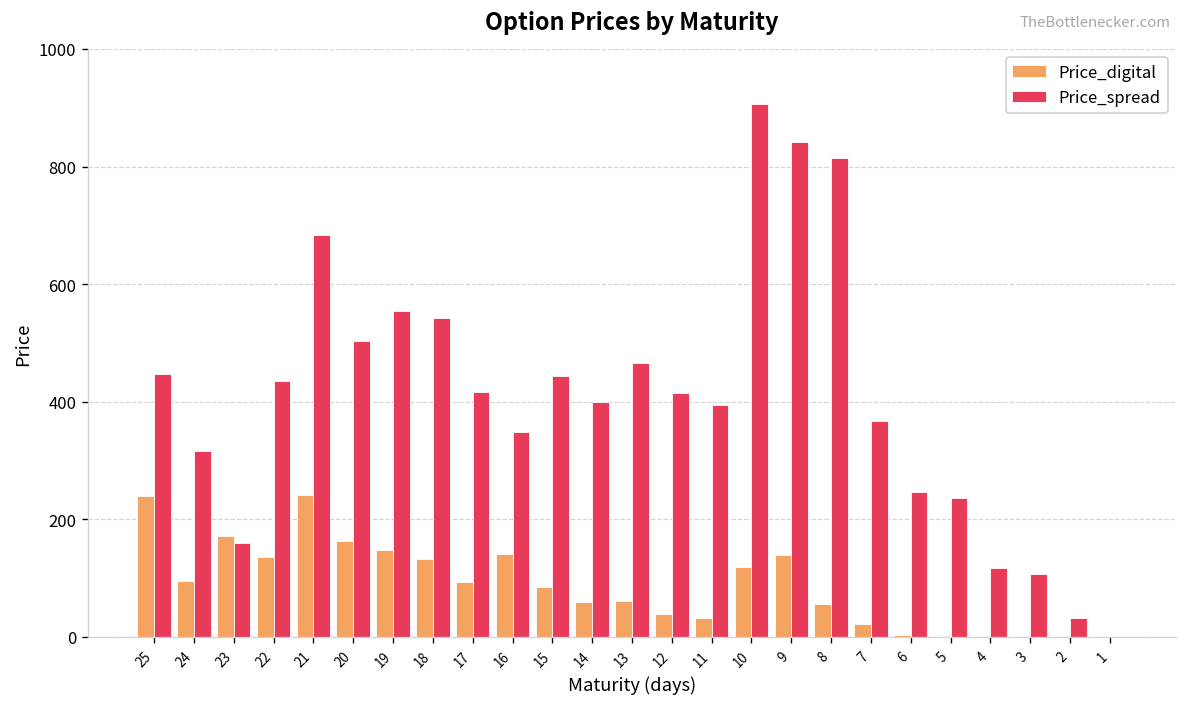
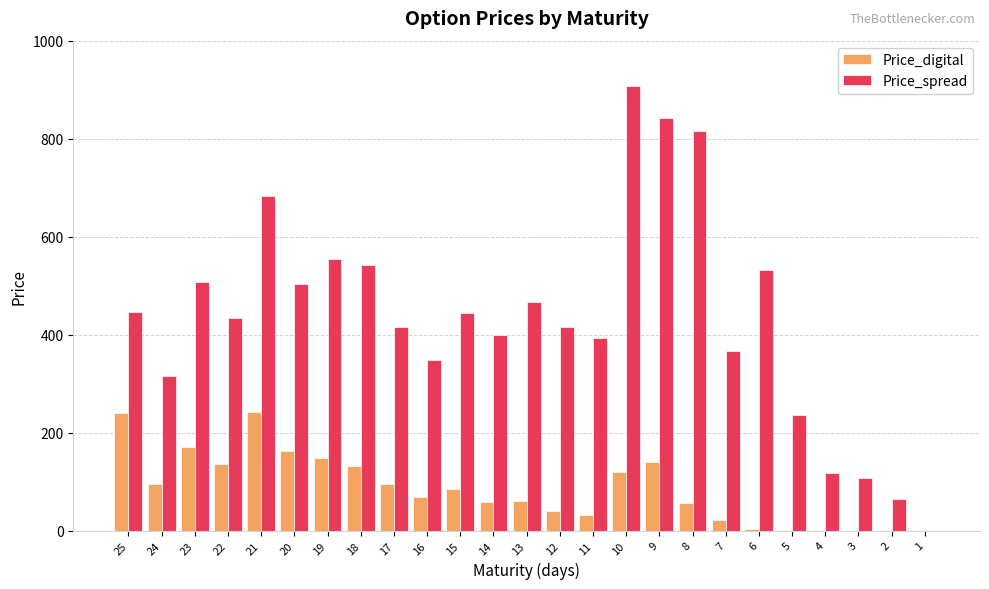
Price_spread, 23: 160 -> 510
Price_digital, 16: 140 -> 70
Price_spread, 6: 250 -> 530
Price_spread, 2: 30 -> 60
